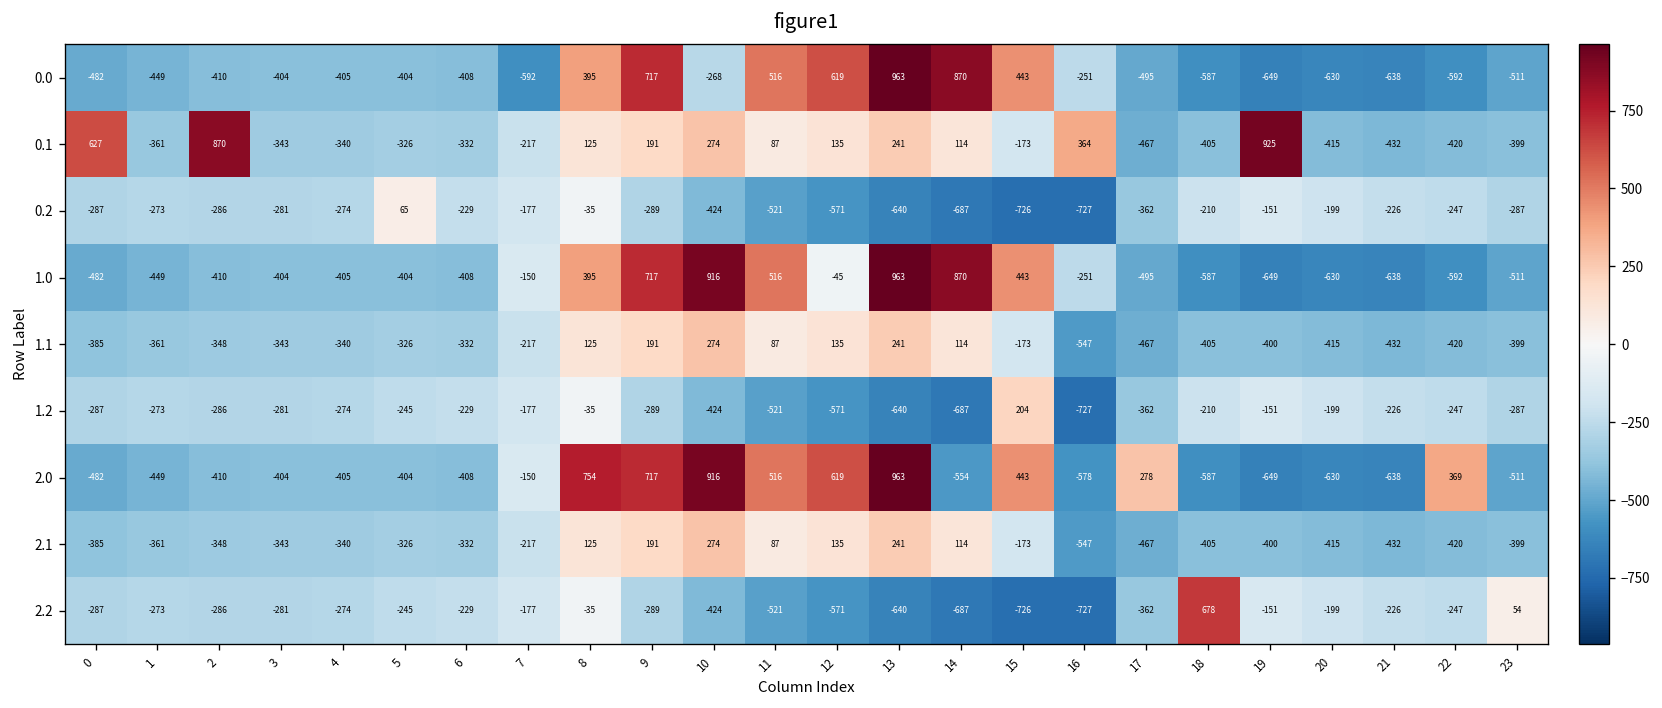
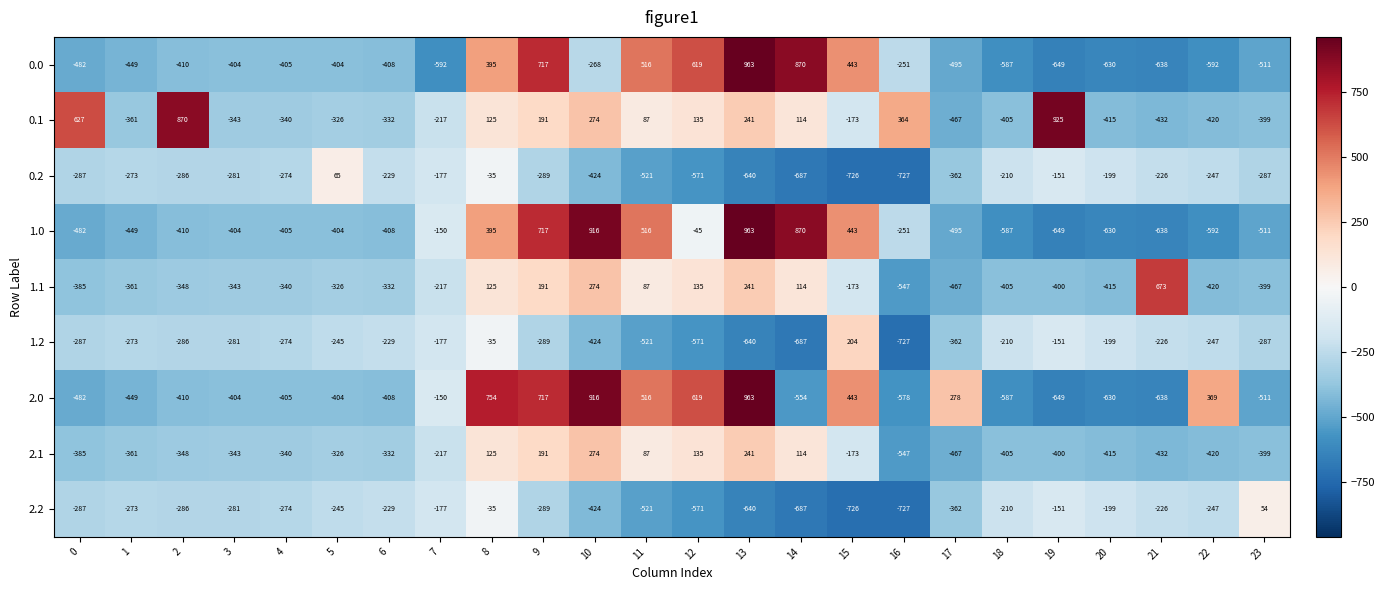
1.1, 21: -432 -> 673
2.2, 18: 678 -> -210
